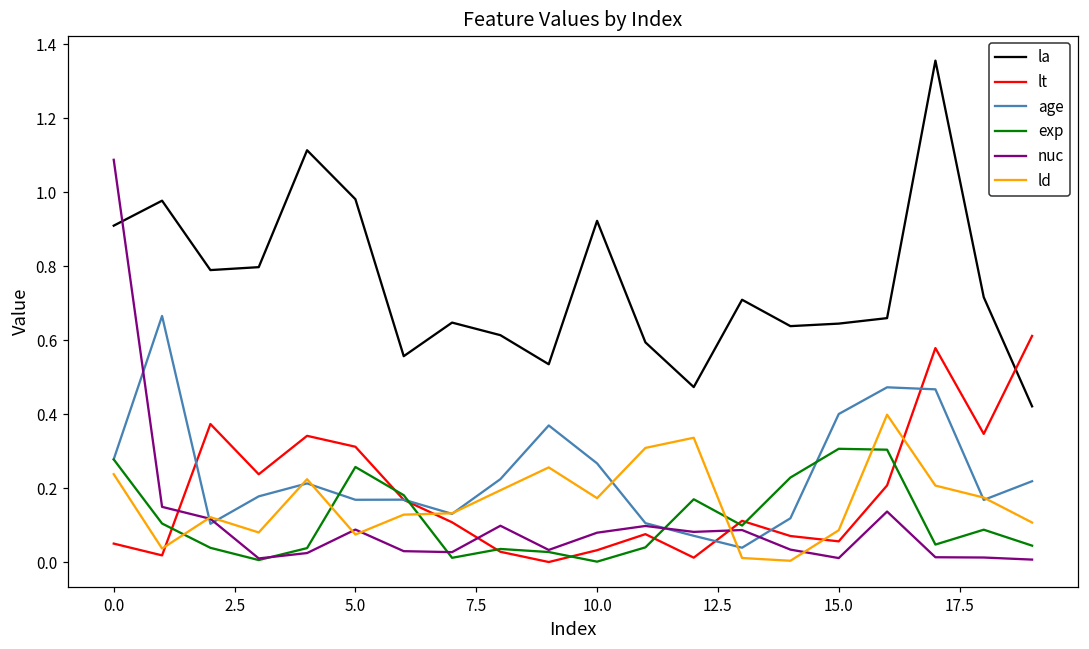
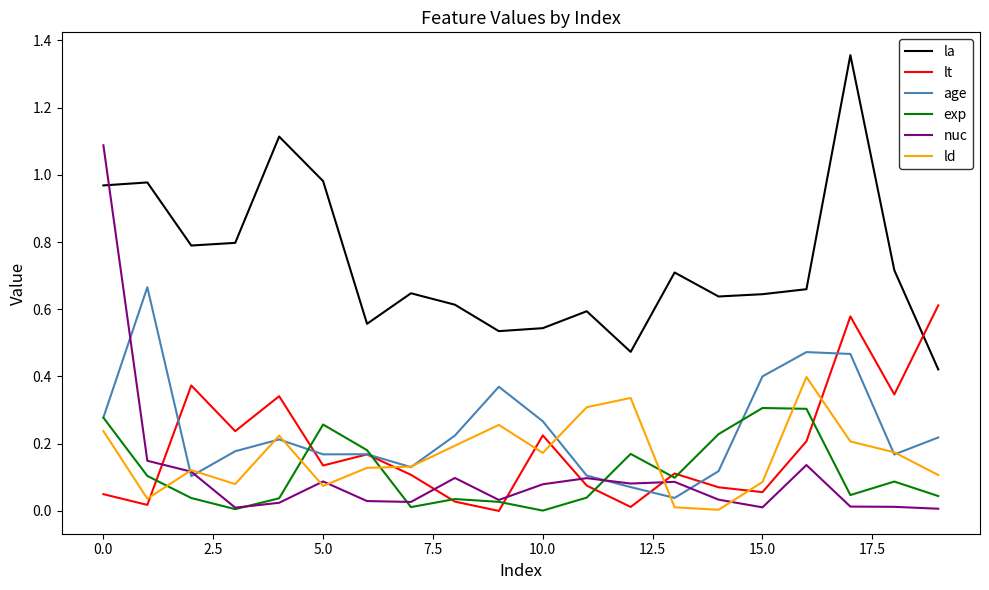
la, 0.0: 0.91 -> 0.97
lt, 5.0: 0.31 -> 0.14
la, 10.0: 0.92 -> 0.54
lt, 10.0: 0.03 -> 0.22
